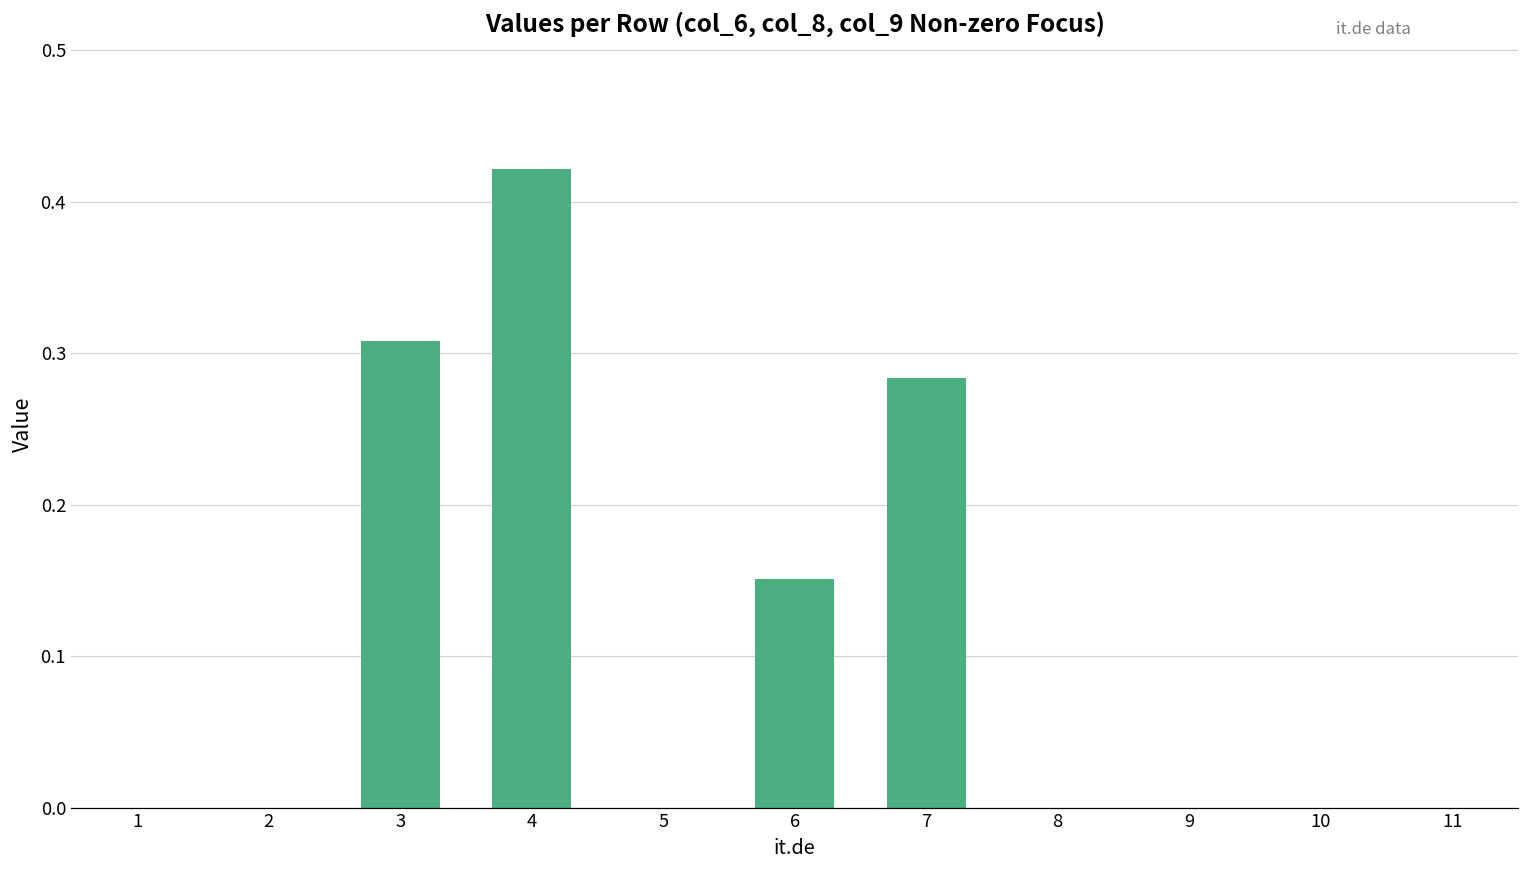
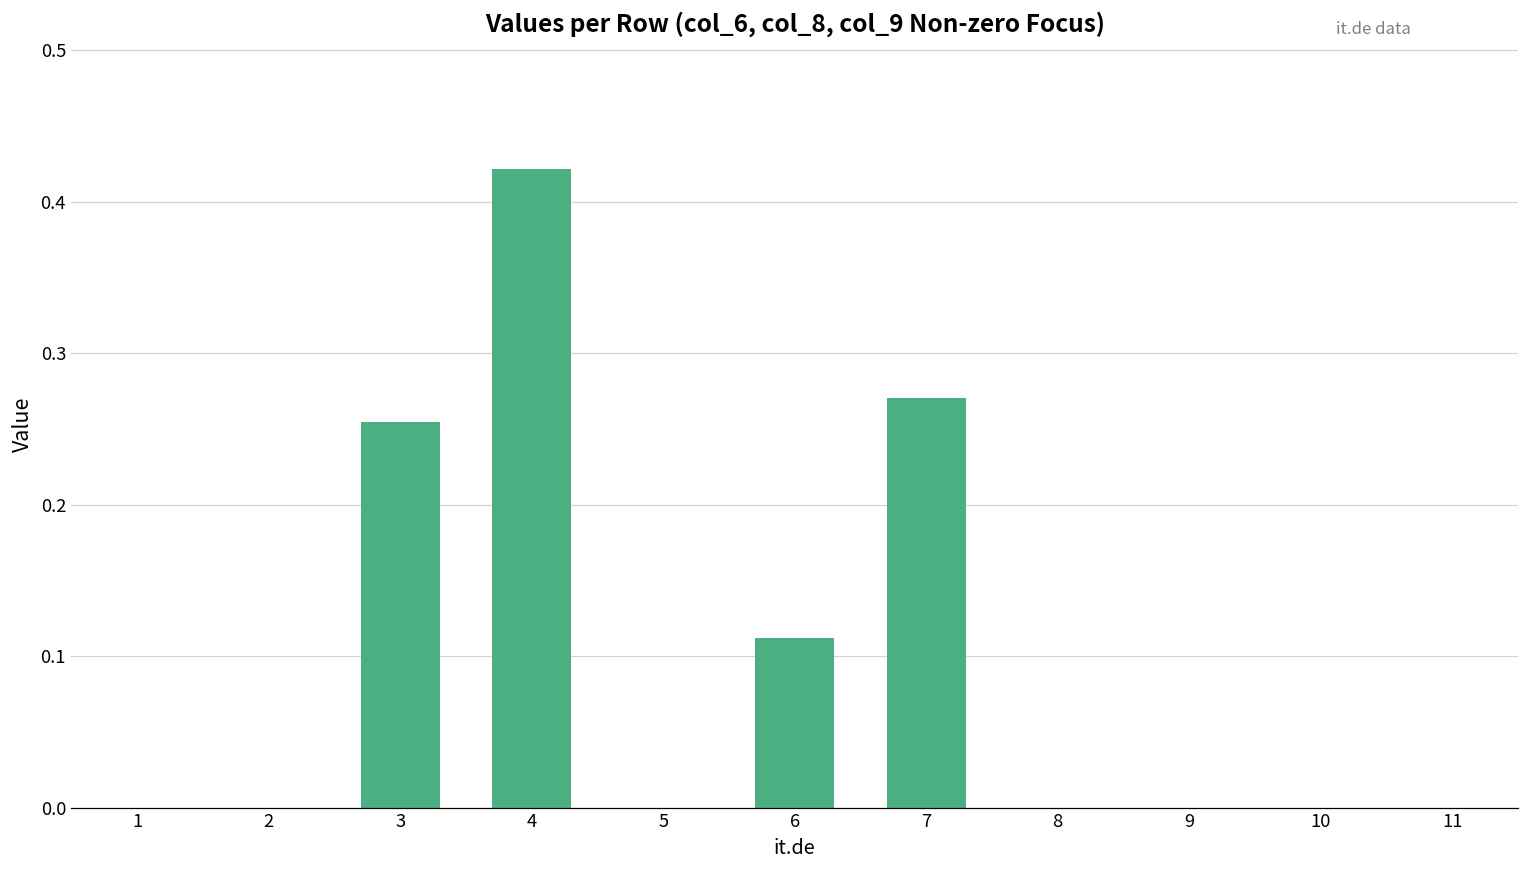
3: 0.308 -> 0.254
6: 0.151 -> 0.112
7: 0.283 -> 0.270
